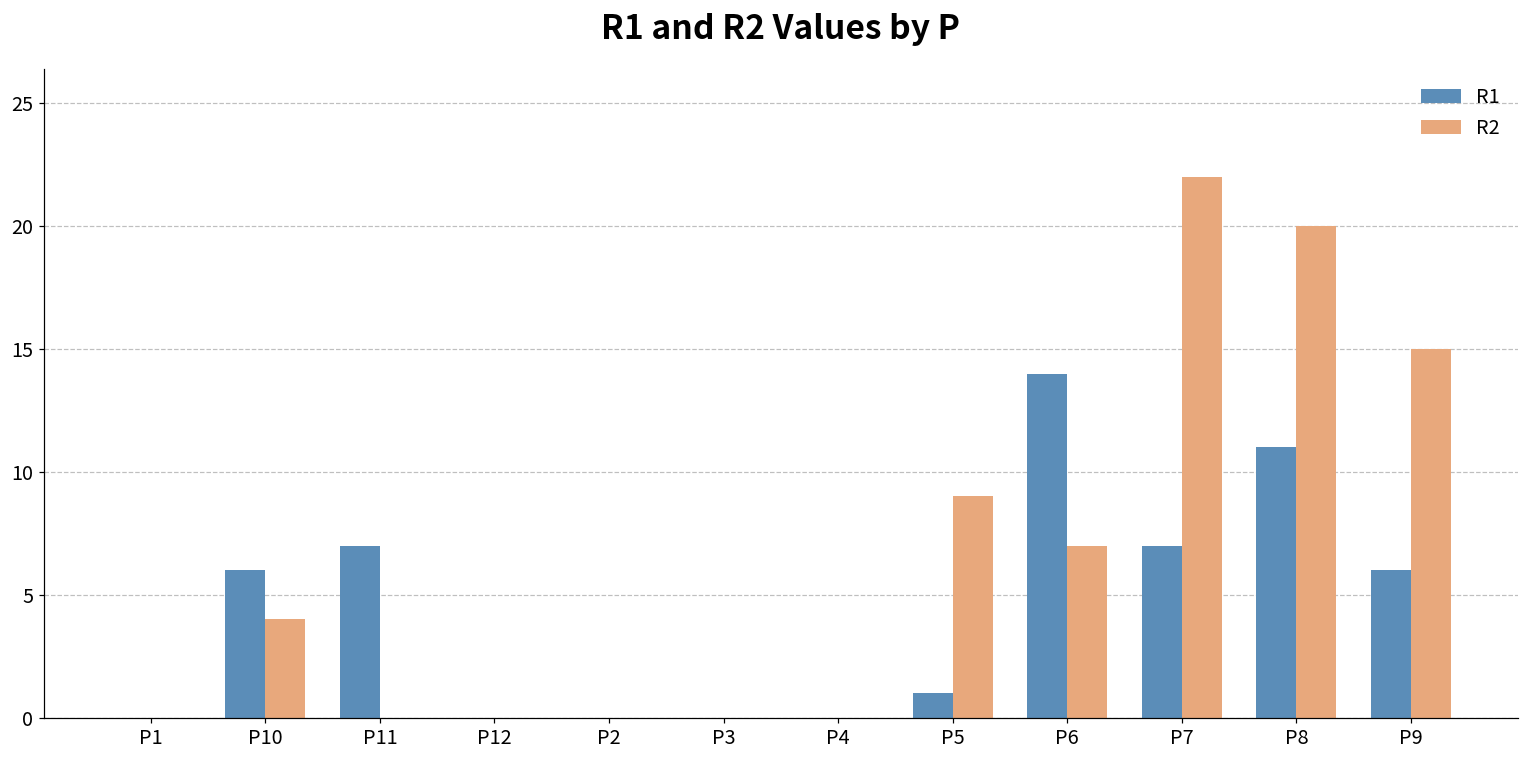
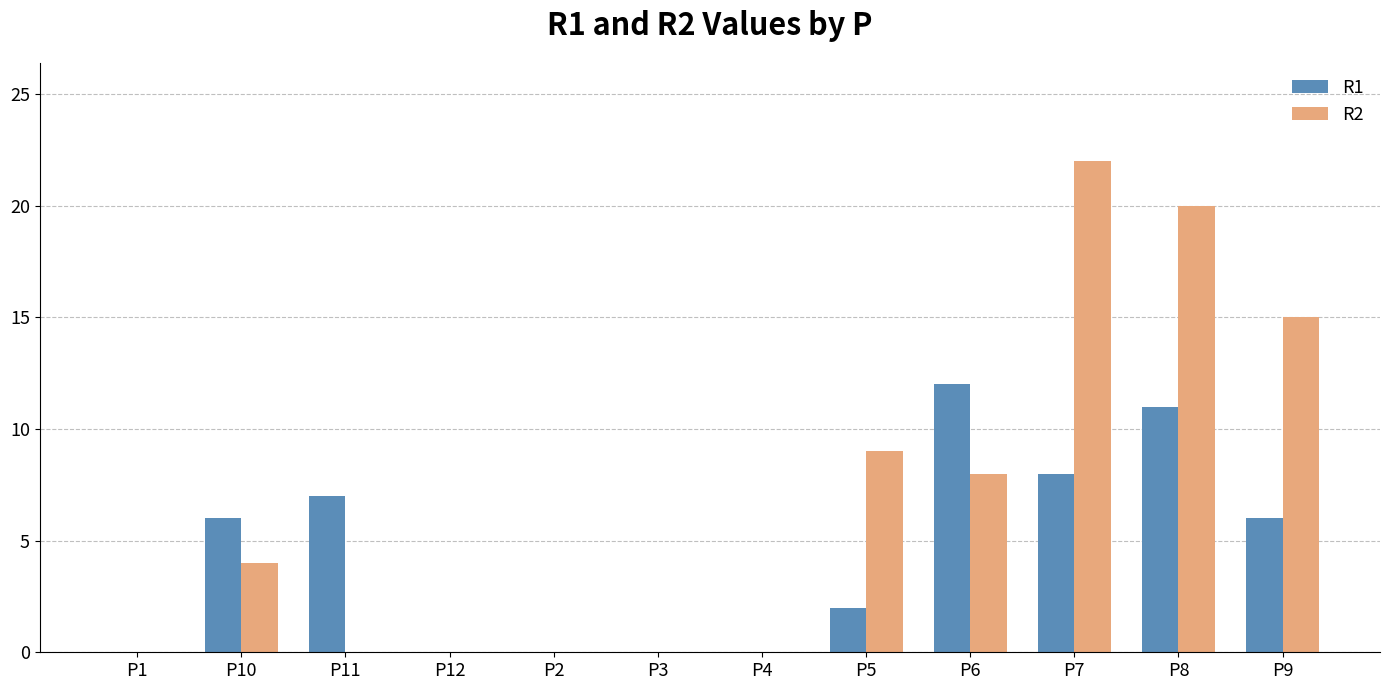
R1, P5: 1 -> 2
R1, P6: 14 -> 12
R2, P6: 7 -> 8
R1, P7: 7 -> 8
